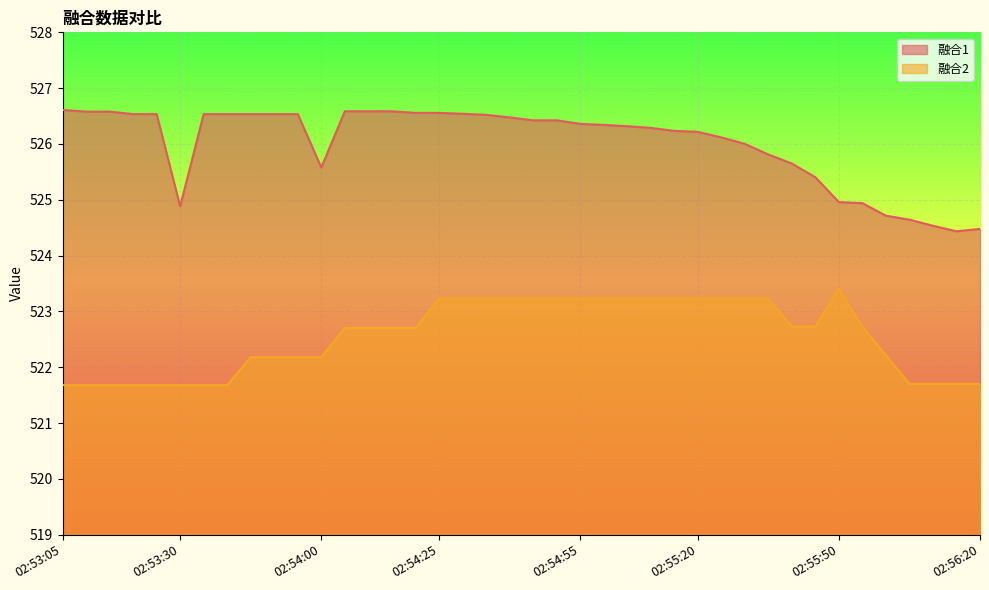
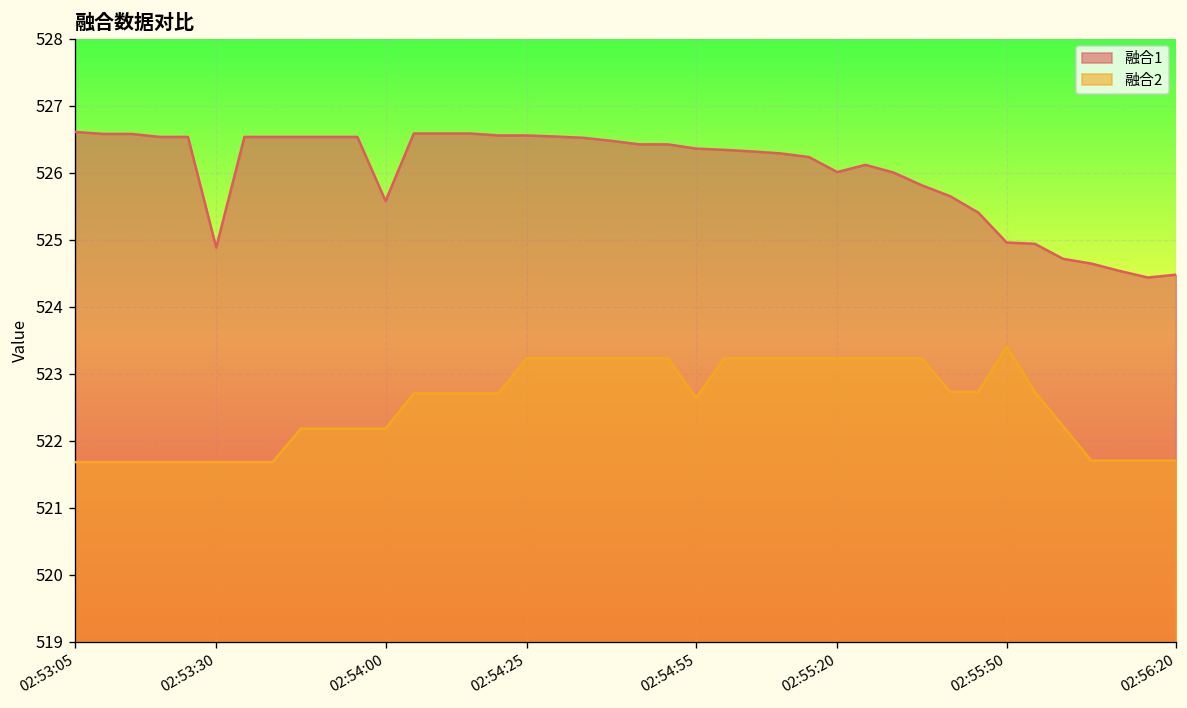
融合2, 02:54:55: 523.2 -> 522.6
融合1, 02:55:20: 526.2 -> 526.0
